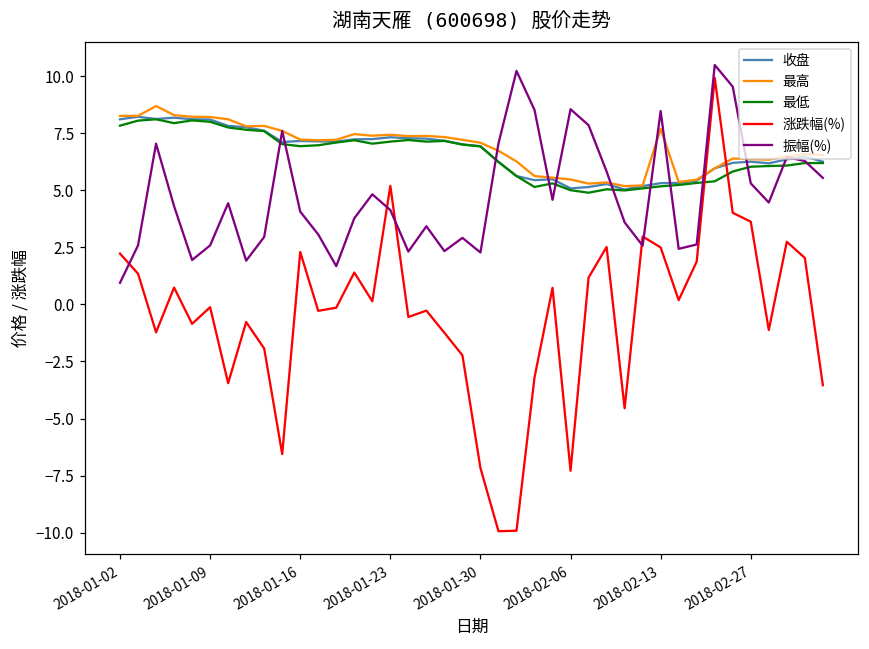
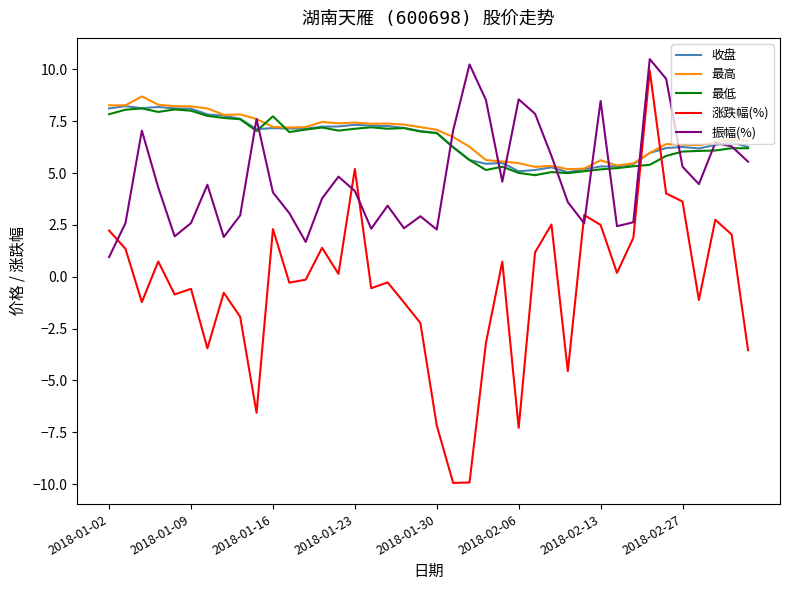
涨跌幅(%), 2018-01-09: -0.1 -> -0.6
最低, 2018-01-16: 6.9 -> 7.7
最高, 2018-02-13: 7.7 -> 5.6
